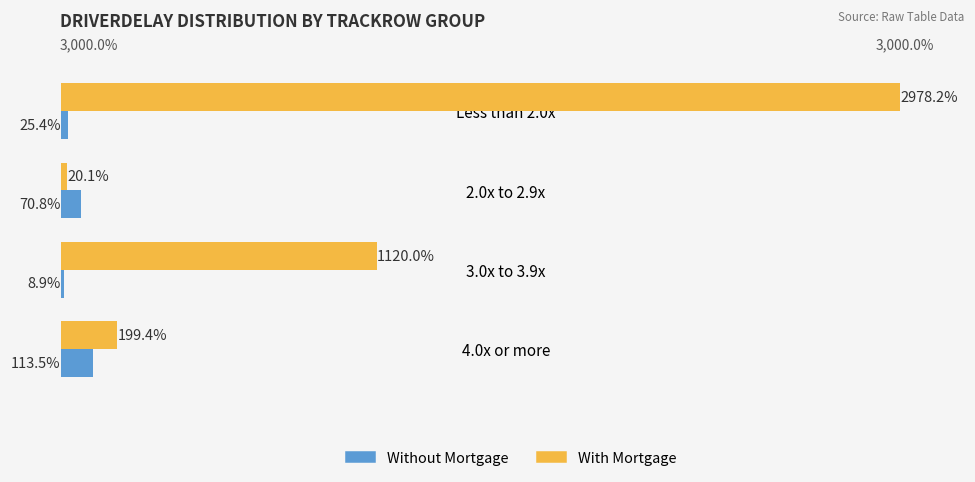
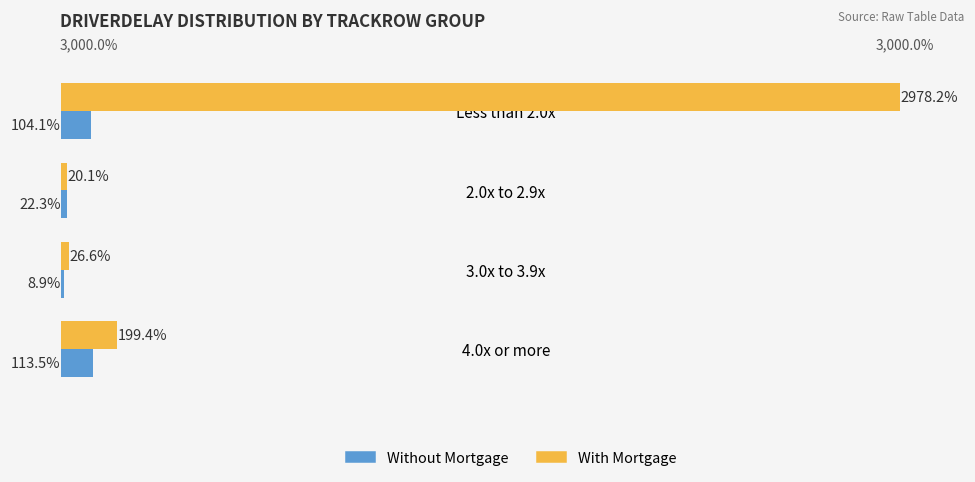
Without Mortgage, Less than 2.0x: 25.4% -> 104.1%
Without Mortgage, 2.0x to 2.9x: 70.8% -> 22.3%
With Mortgage, 3.0x to 3.9x: 1120.0% -> 26.6%
